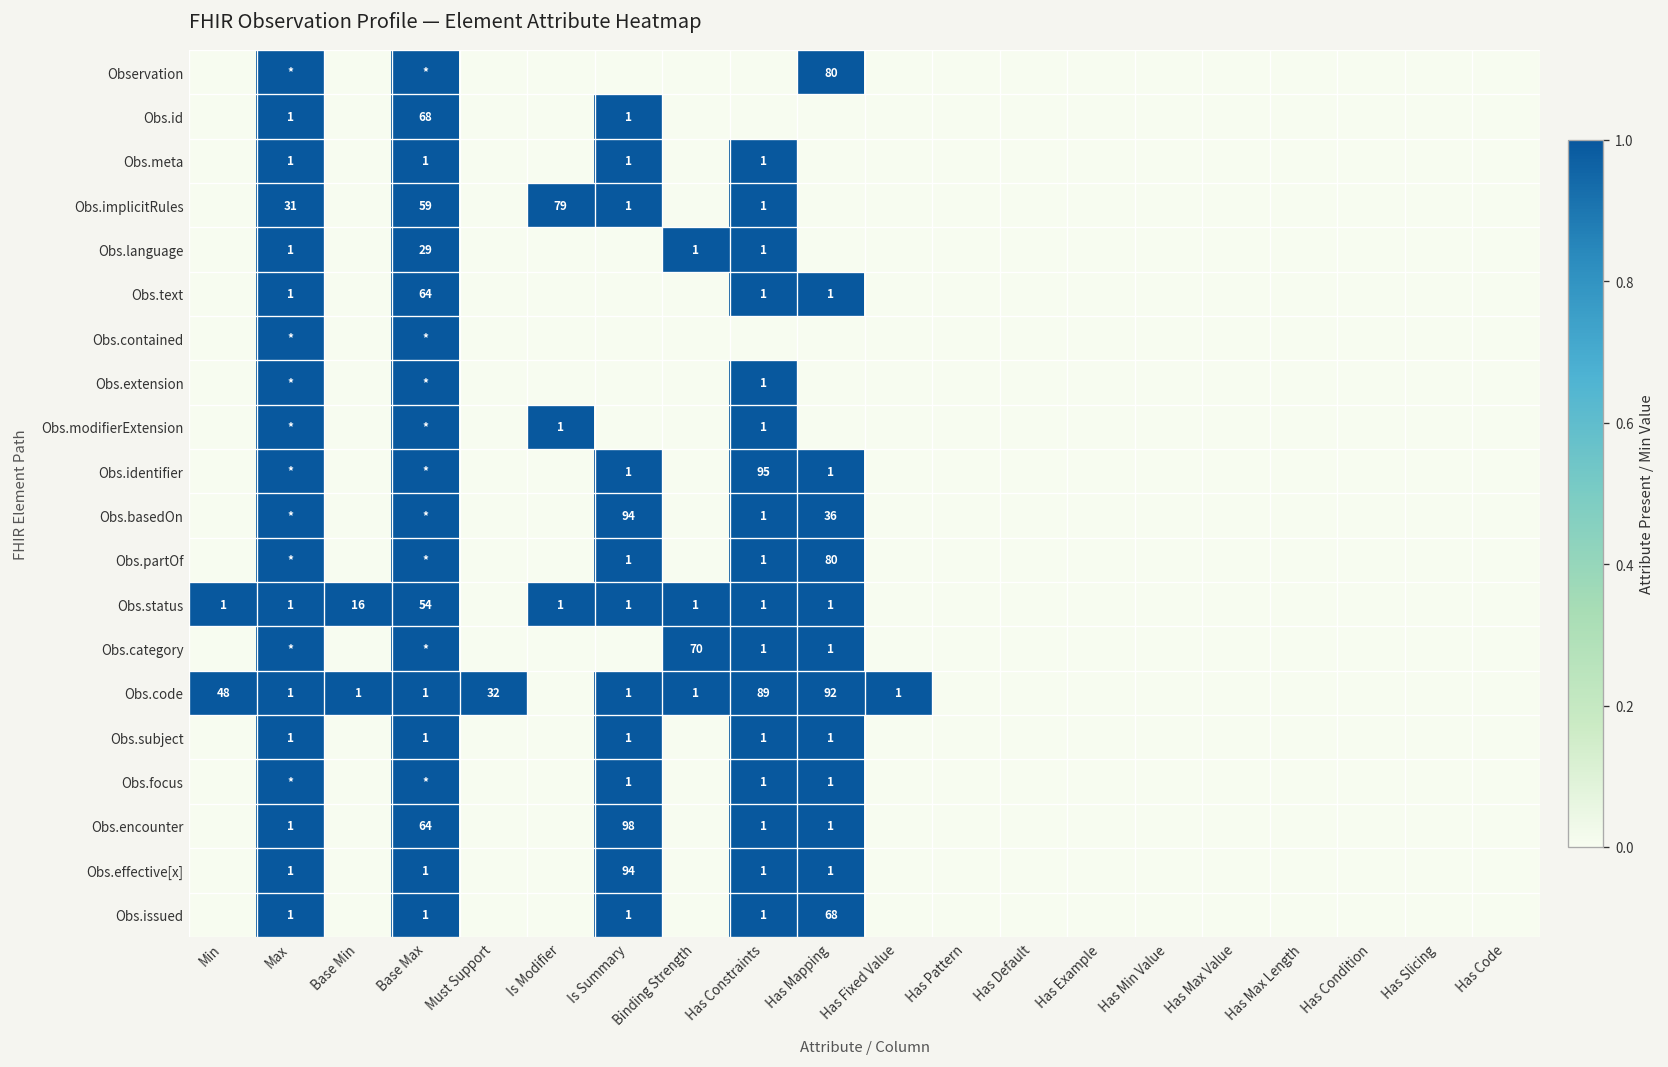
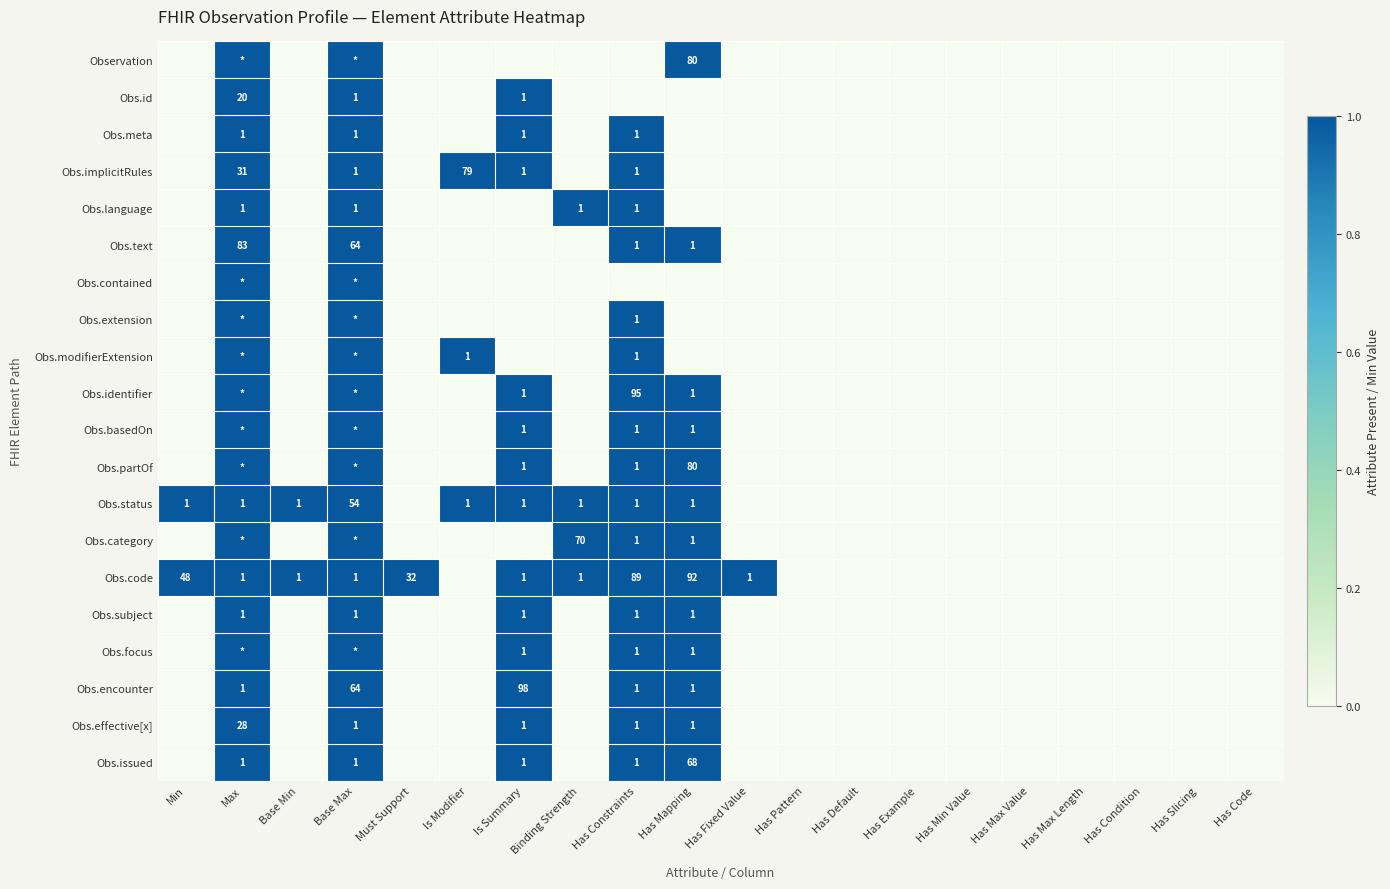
Obs.id, Max: 1 -> 20
Obs.id, Base Max: 68 -> 1
Obs.implicitRules, Base Max: 59 -> 1
Obs.language, Base Max: 29 -> 1
Obs.text, Max: 1 -> 83
Obs.basedOn, Is Summary: 94 -> 1
Obs.basedOn, Has Mapping: 36 -> 1
Obs.status, Base Min: 16 -> 1
Obs.effective[x], Max: 1 -> 28
Obs.effective[x], Is Summary: 94 -> 1
